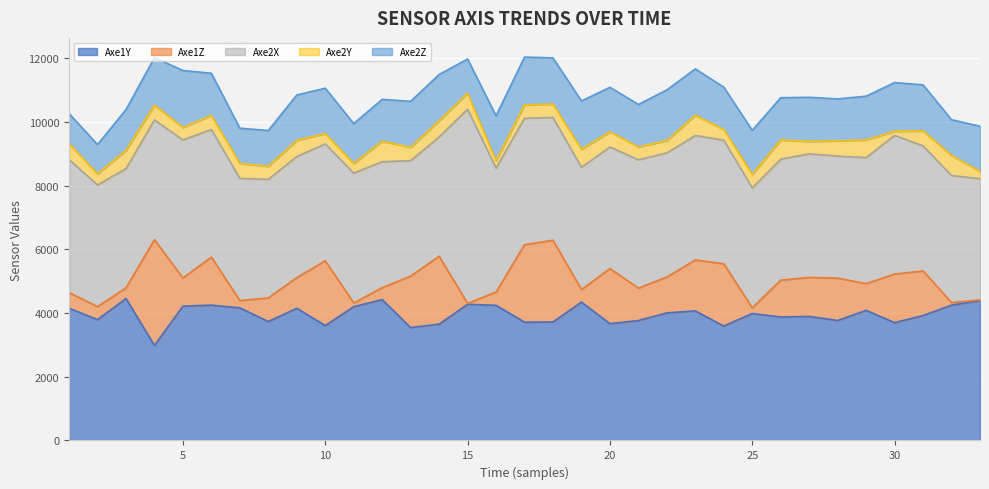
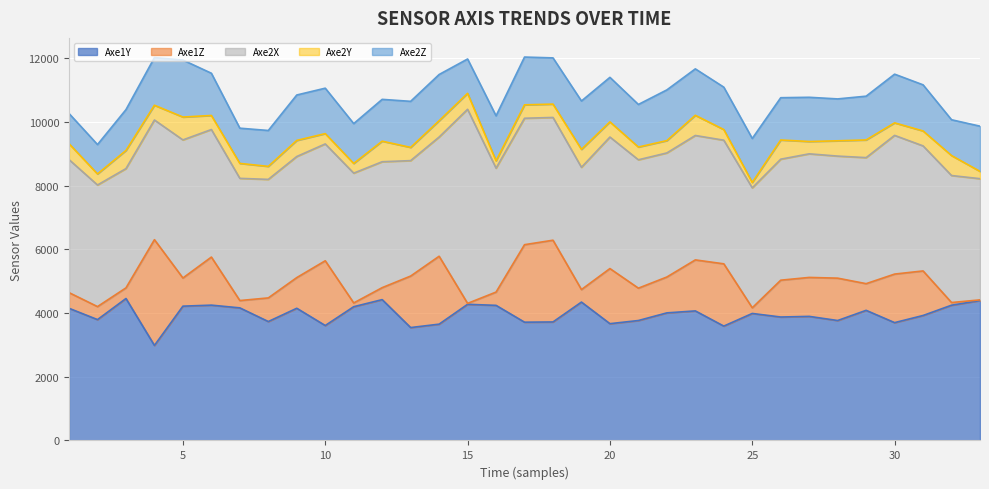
Axe2Y, 5: 400 -> 700
Axe2X, 20: 3800 -> 4100
Axe2Y, 25: 400 -> 200
Axe2Y, 30: 100 -> 400
